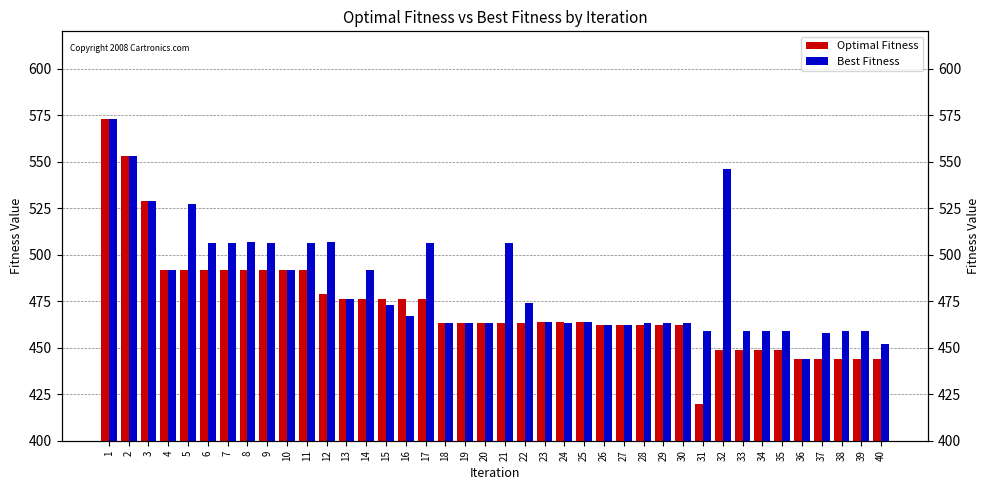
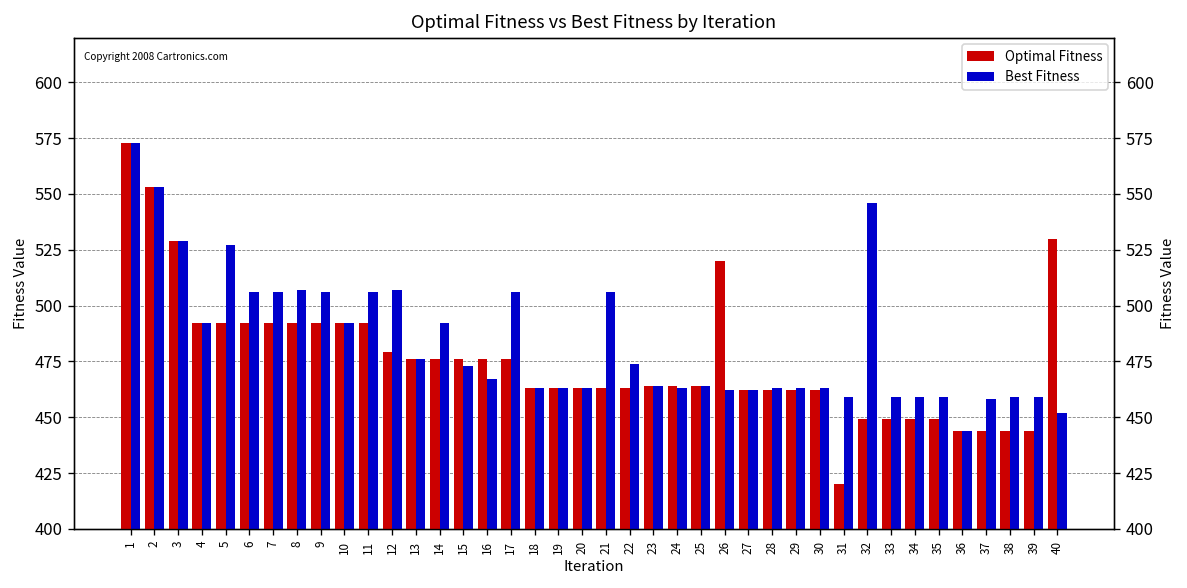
Optimal Fitness, 26: 462 -> 520
Optimal Fitness, 40: 444 -> 530
